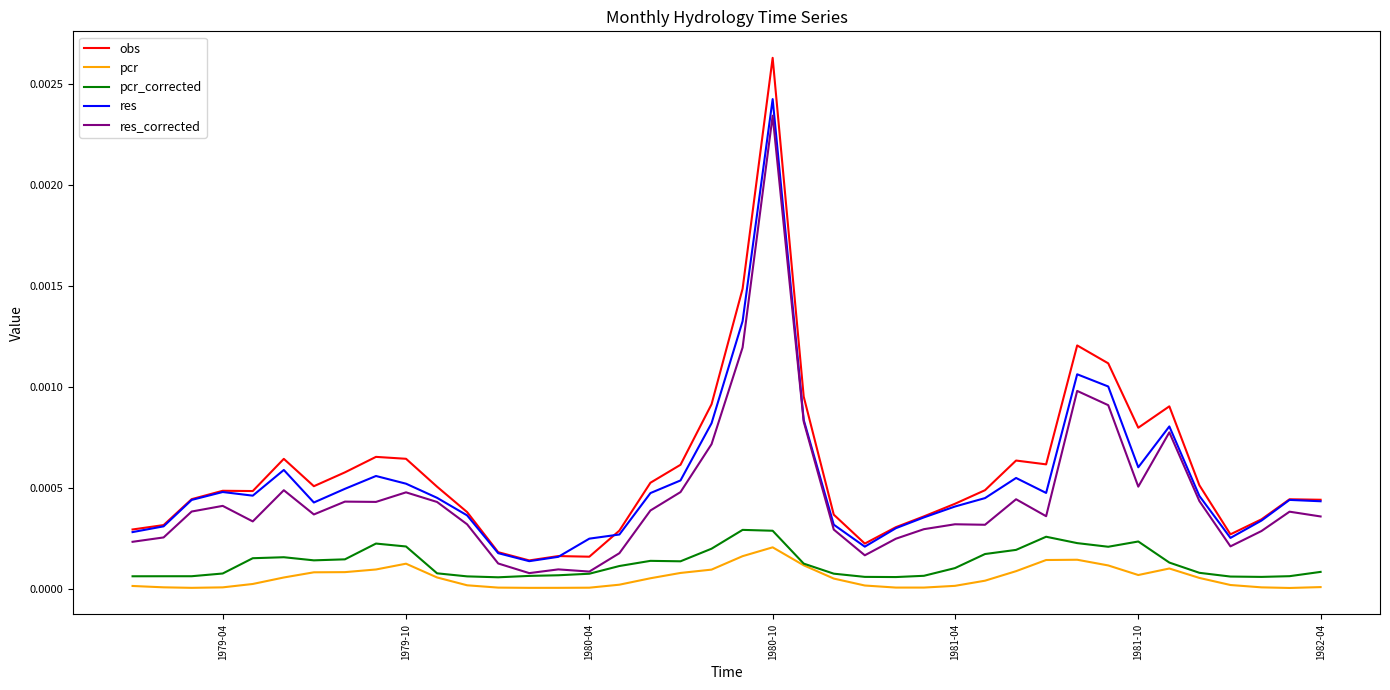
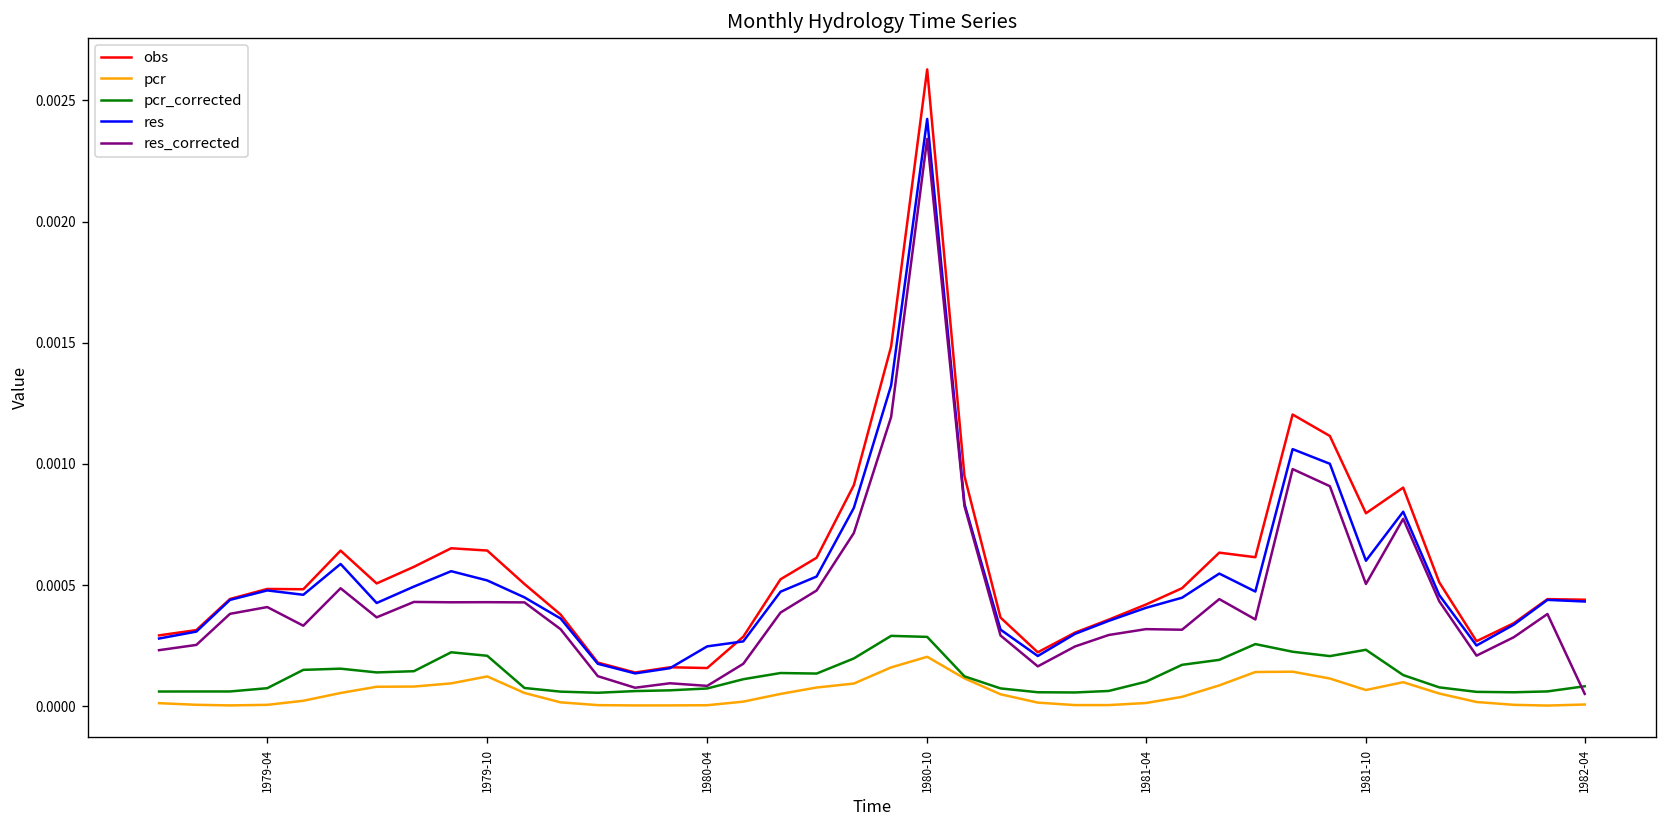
res_corrected, 1979-10: 0.00048 -> 0.00043
res_corrected, 1982-04: 0.00036 -> 0.00005
